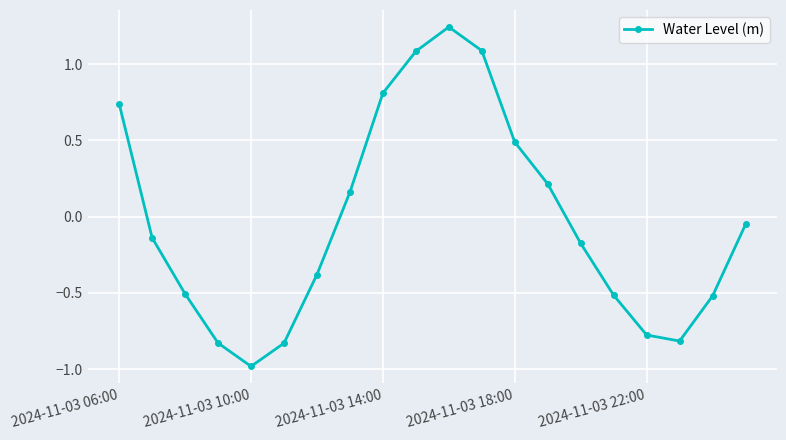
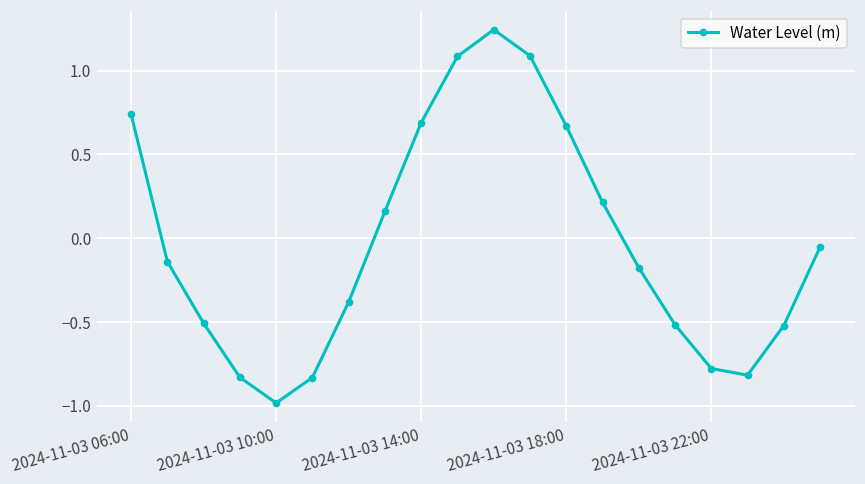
2024-11-03 14:00: 0.81 -> 0.69
2024-11-03 18:00: 0.49 -> 0.67
